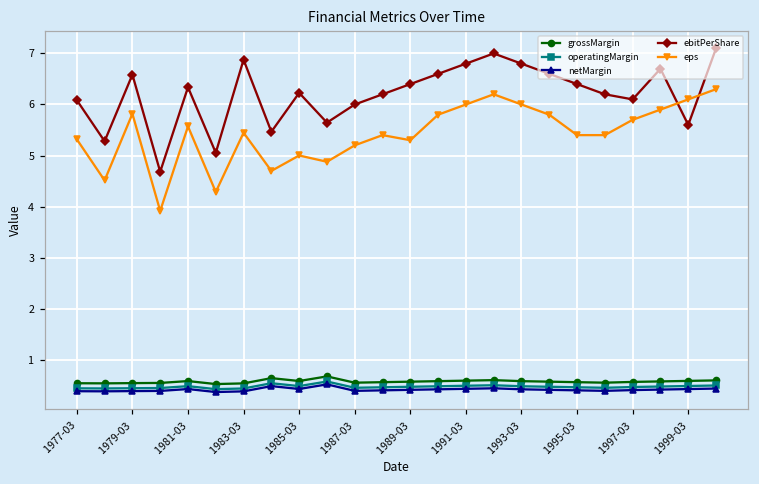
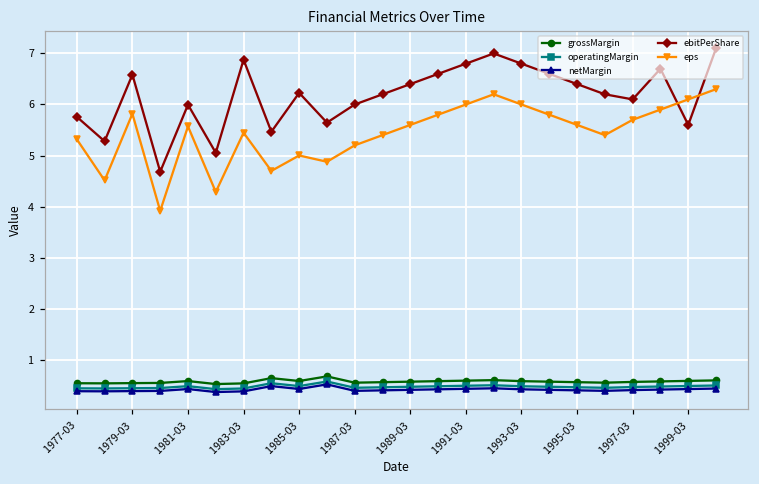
ebitPerShare, 1977-03: 6.1 -> 5.8
ebitPerShare, 1981-03: 6.3 -> 6.0
eps, 1989-03: 5.3 -> 5.6
eps, 1995-03: 5.4 -> 5.6
